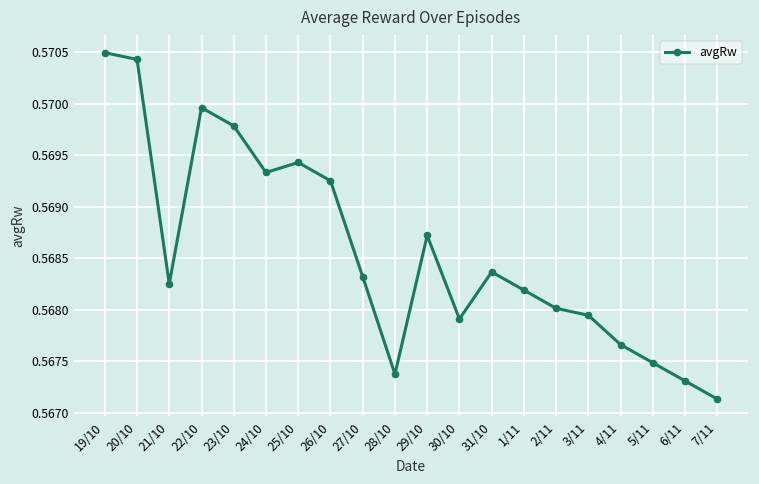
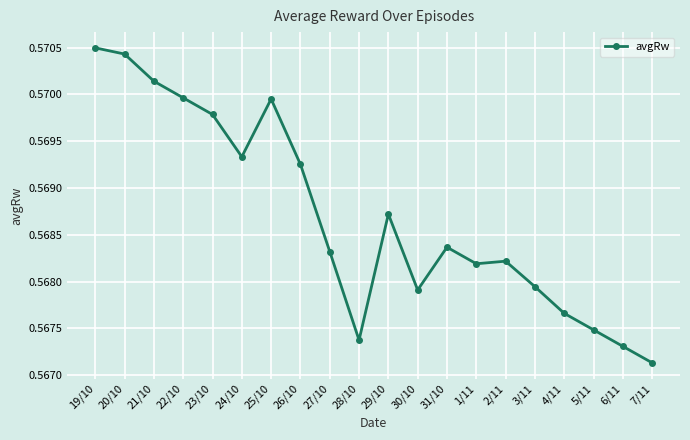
21/10: 0.5683 -> 0.5701
25/10: 0.5694 -> 0.5700
2/11: 0.5680 -> 0.5682
